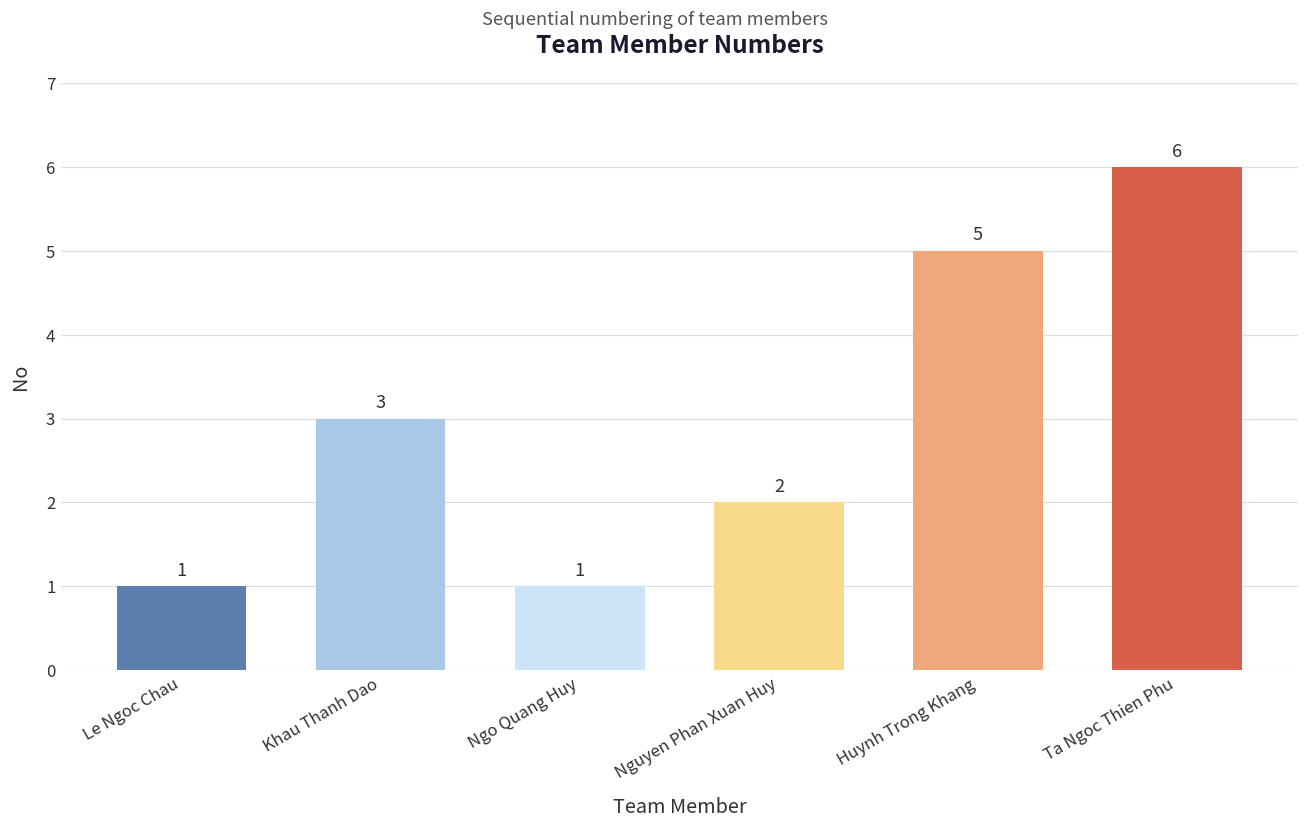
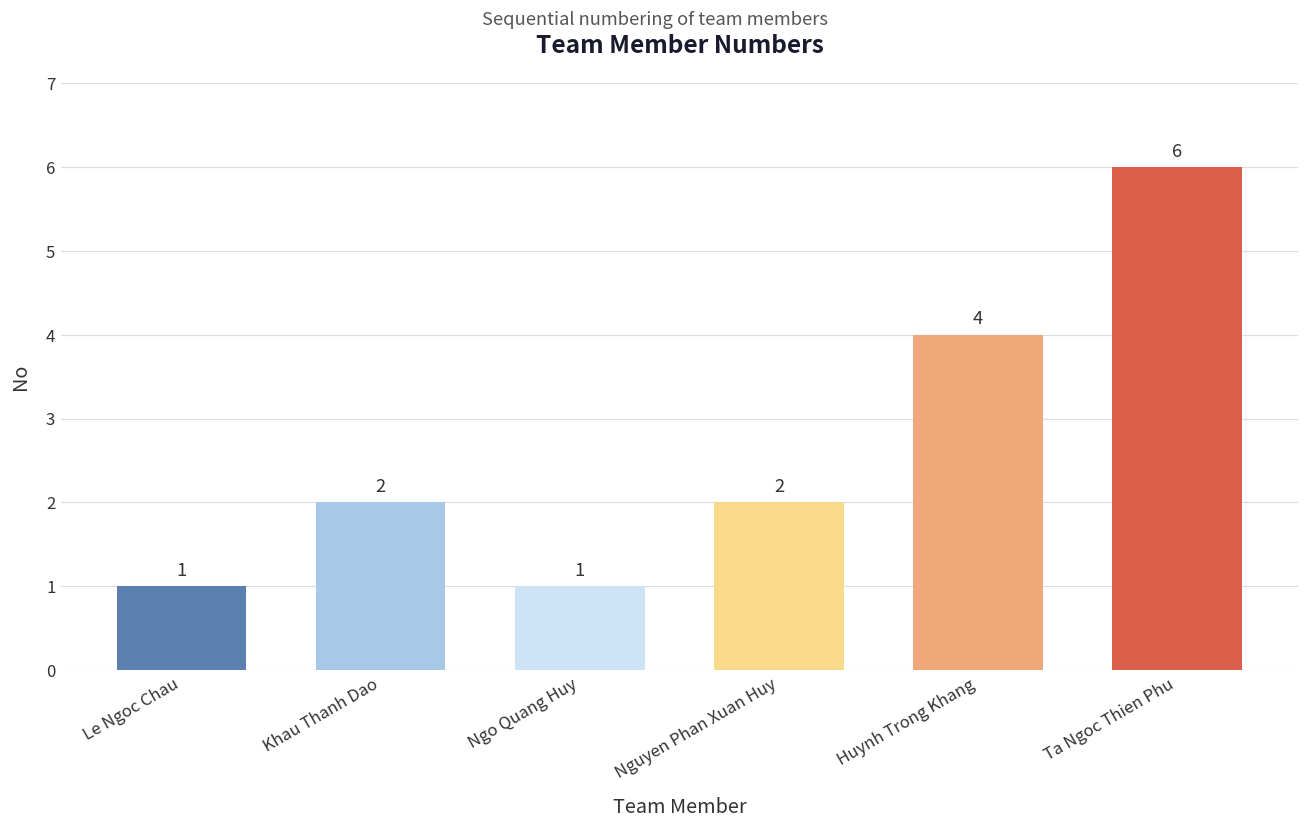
Khau Thanh Dao: 3 -> 2
Huynh Trong Khang: 5 -> 4
